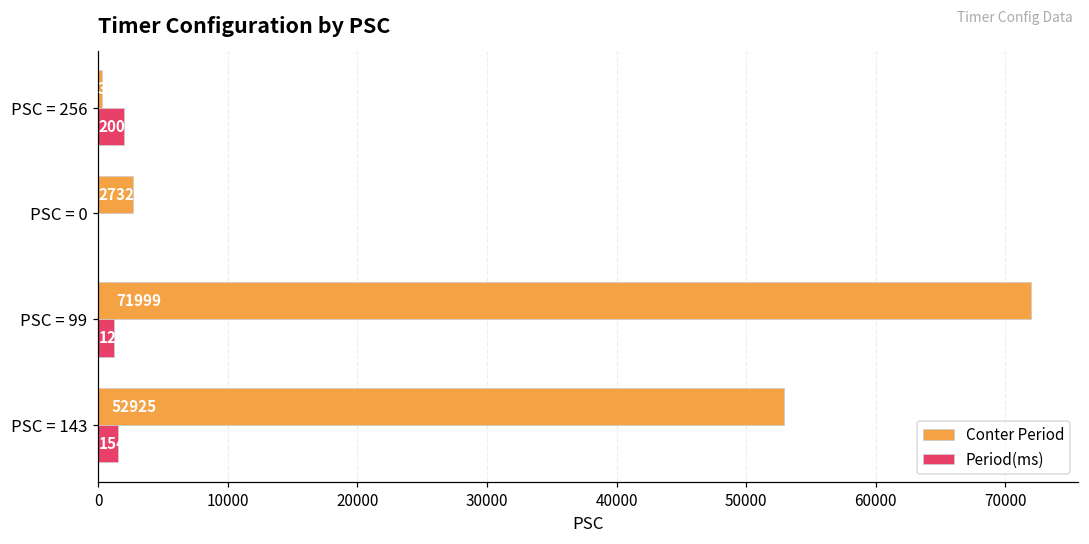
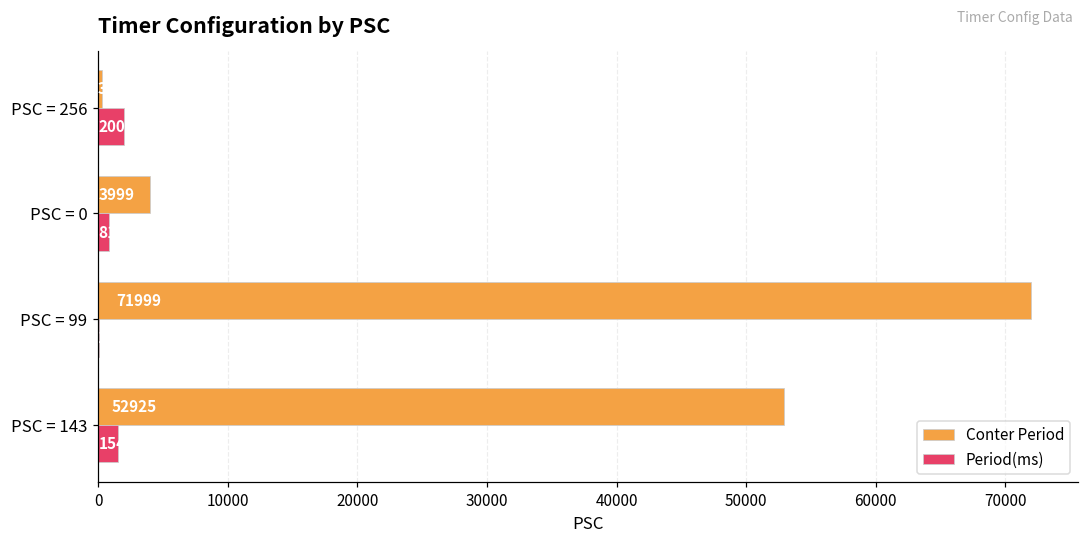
Conter Period, PSC = 0: 2732 -> 3999
Period(ms), PSC = 0: 0 -> 800
Period(ms), PSC = 99: 1200 -> 100
